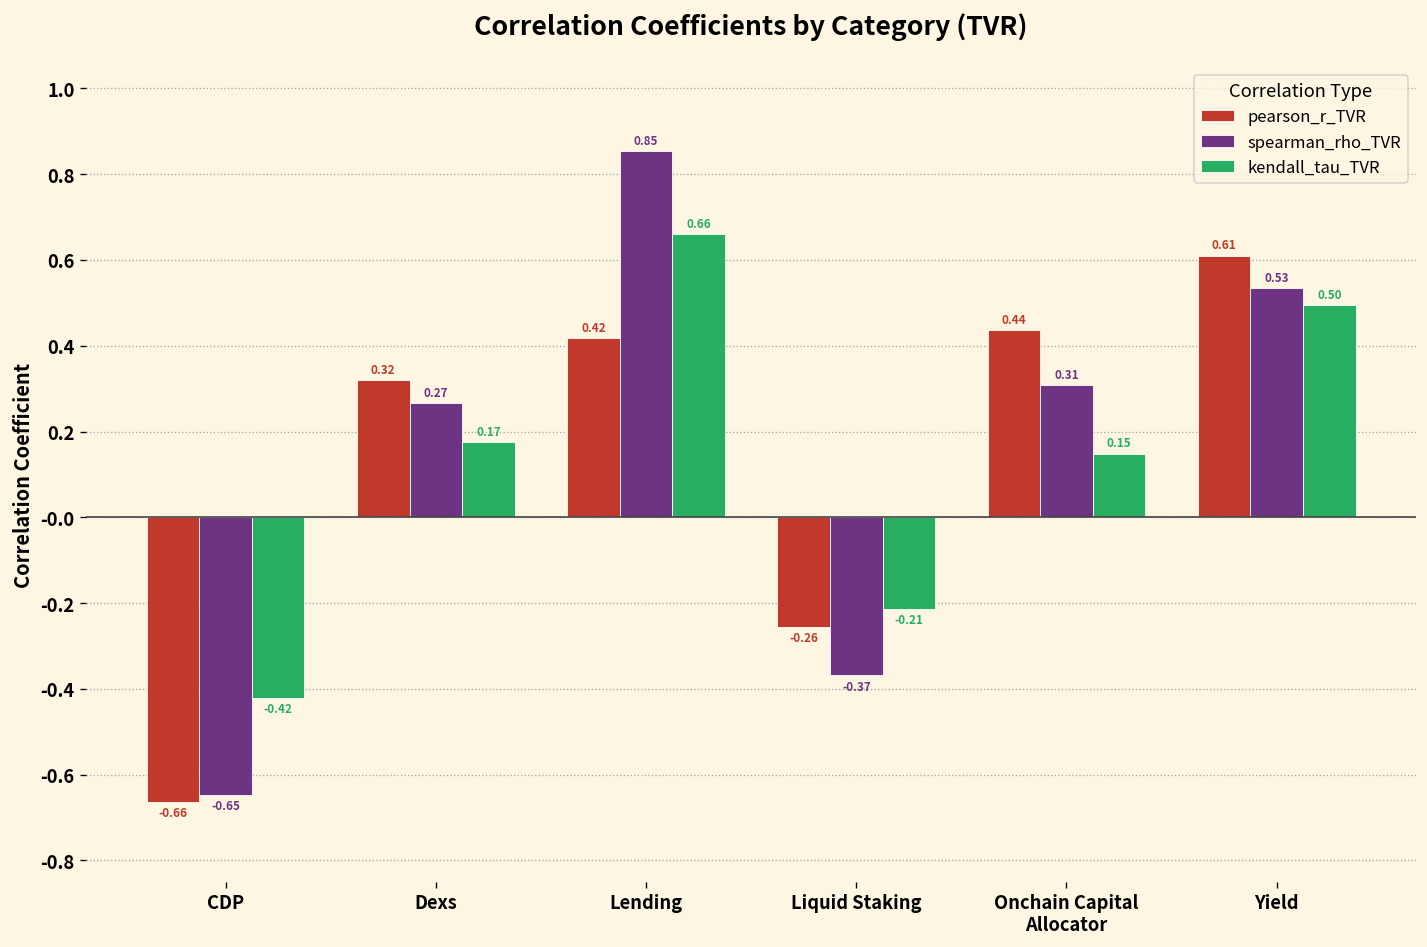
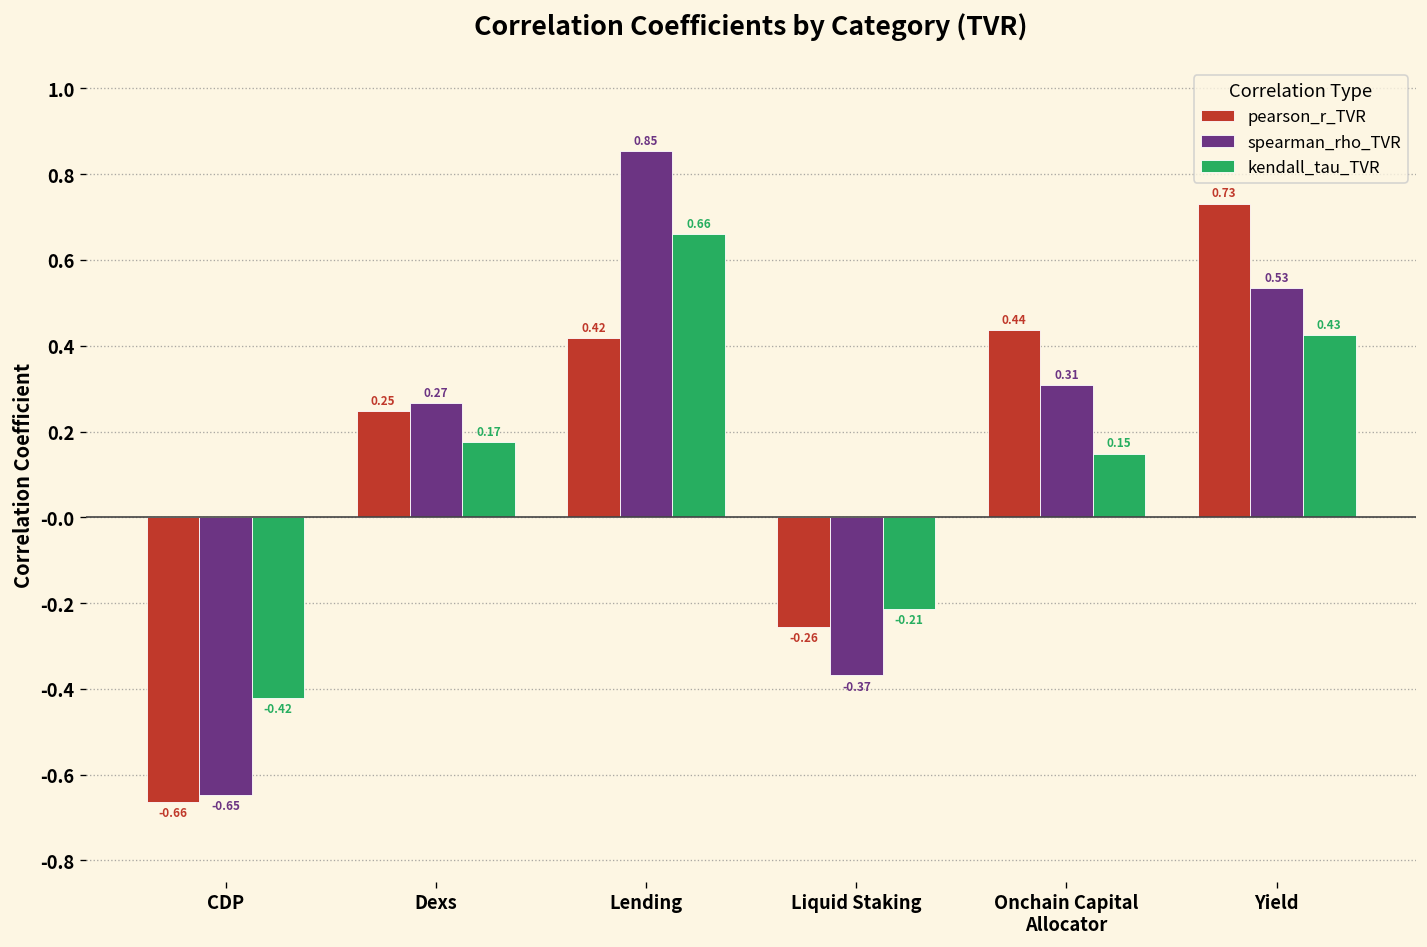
pearson_r_TVR, Dexs: 0.32 -> 0.25
pearson_r_TVR, Yield: 0.61 -> 0.73
kendall_tau_TVR, Yield: 0.50 -> 0.43
